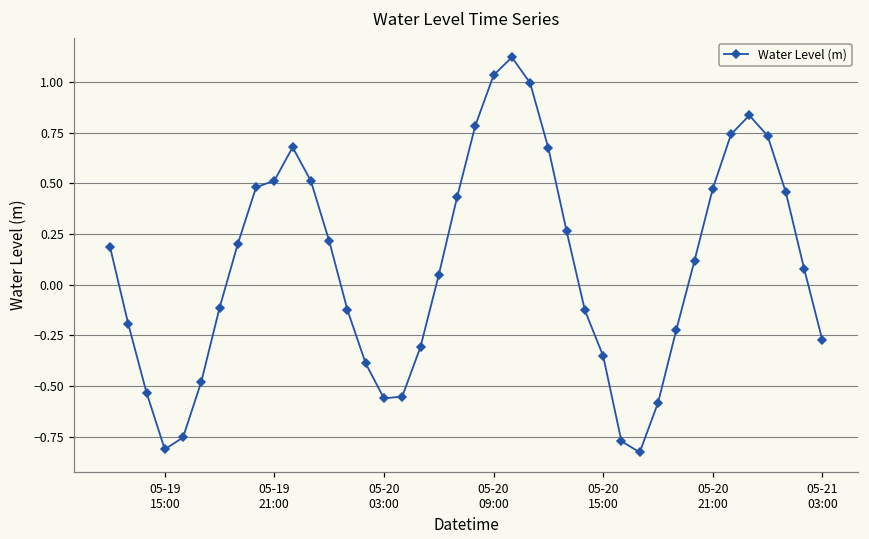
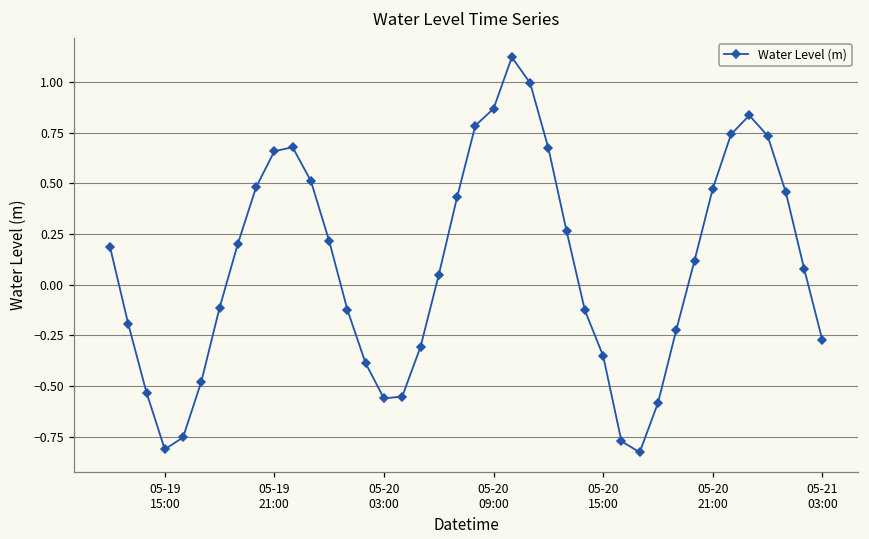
05-19 21:00: 0.51 -> 0.66
05-20 09:00: 1.03 -> 0.87
